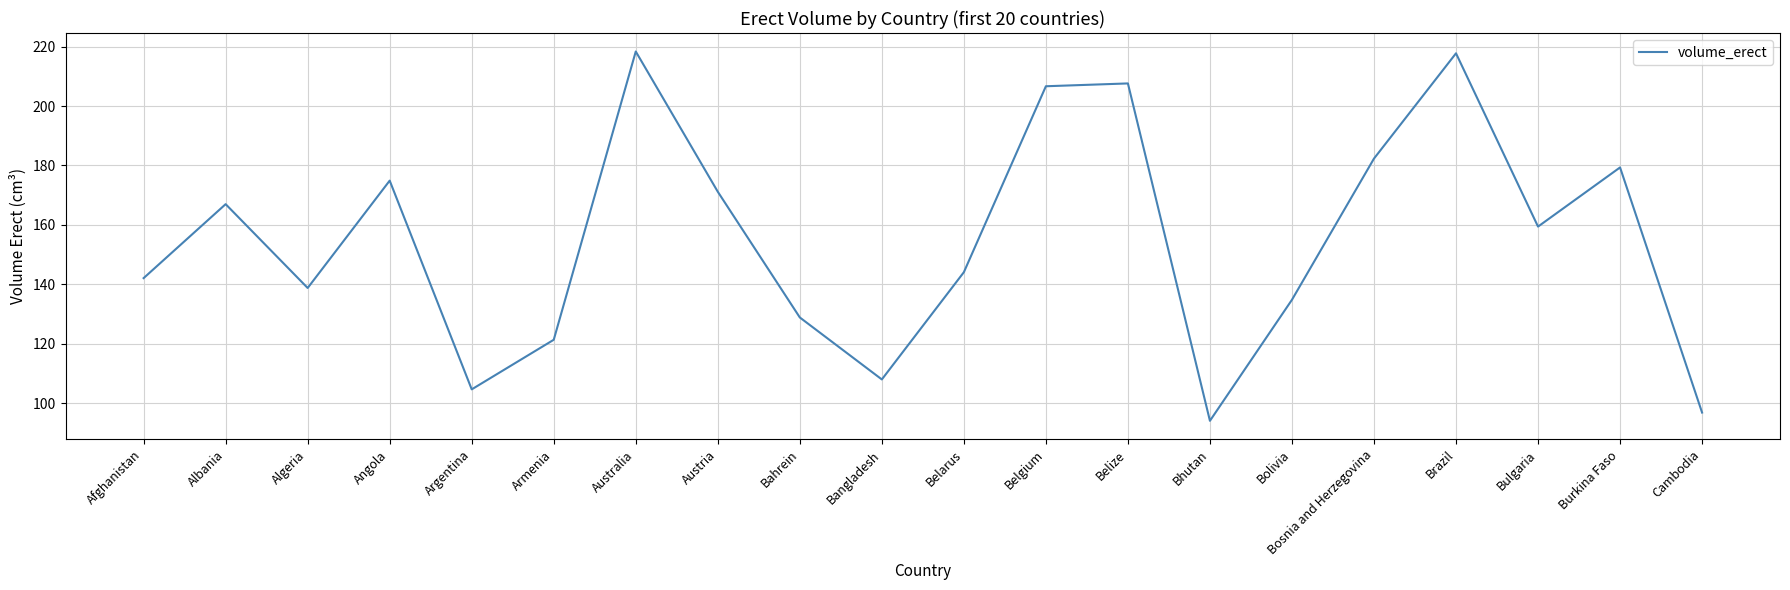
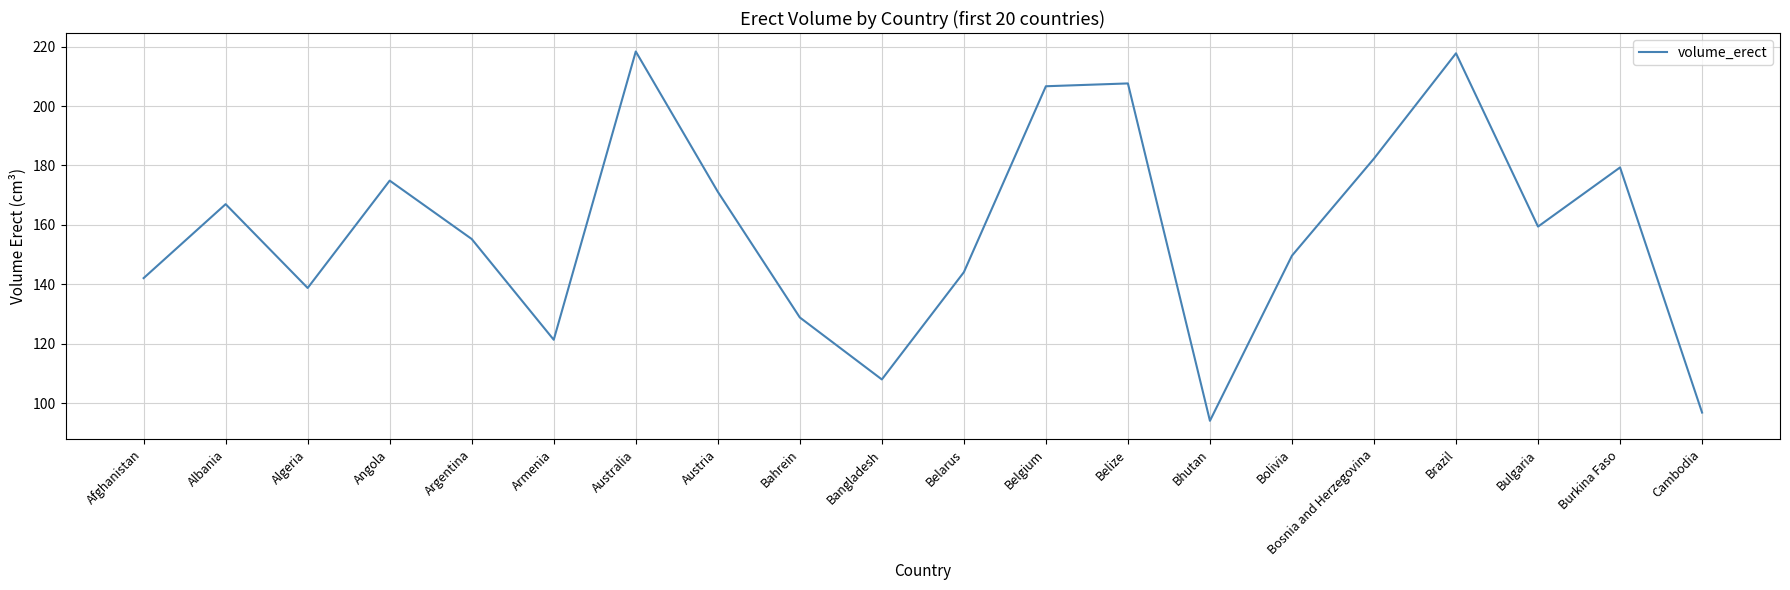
Argentina: 105 -> 155
Bolivia: 135 -> 150
